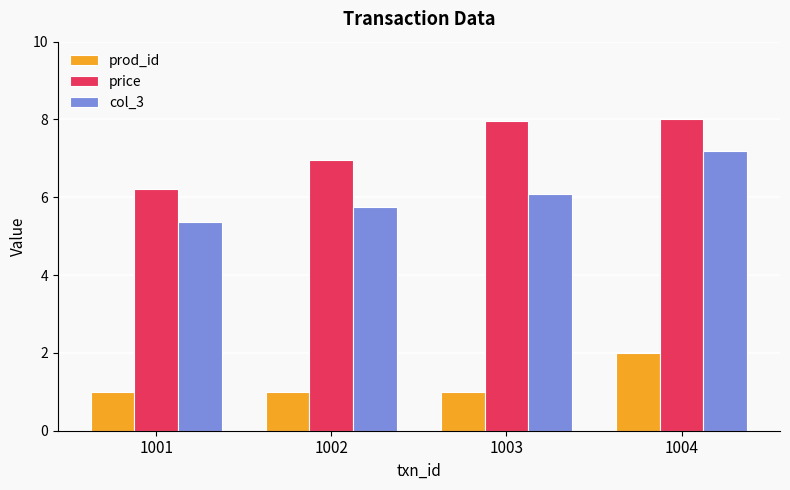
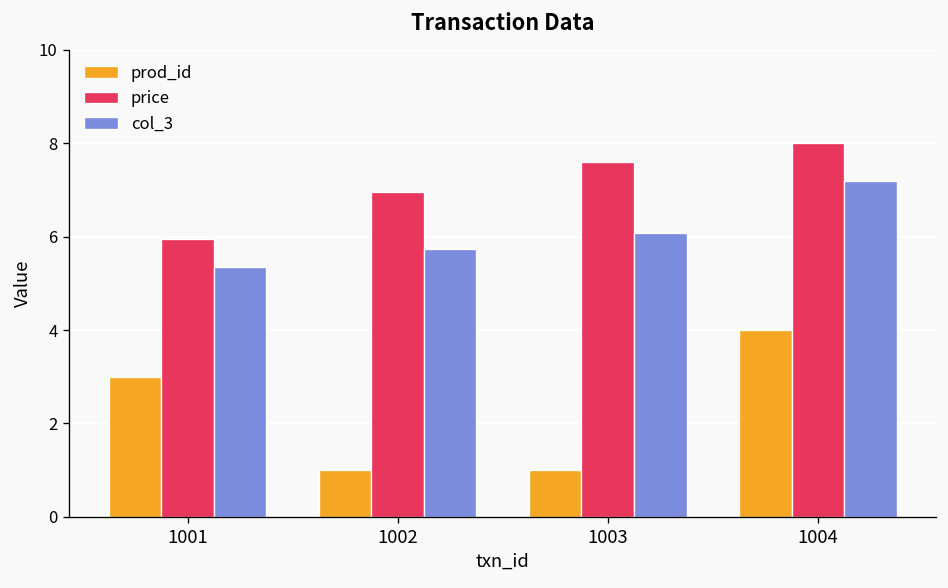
prod_id, 1001: 1 -> 3
price, 1001: 6.2 -> 6.0
price, 1003: 8.0 -> 7.6
prod_id, 1004: 2 -> 4
